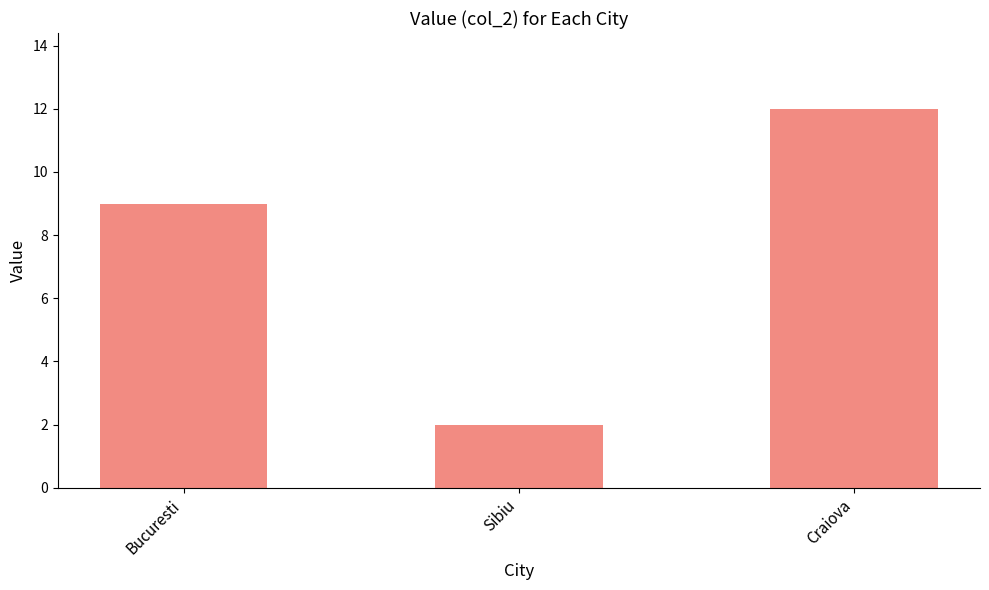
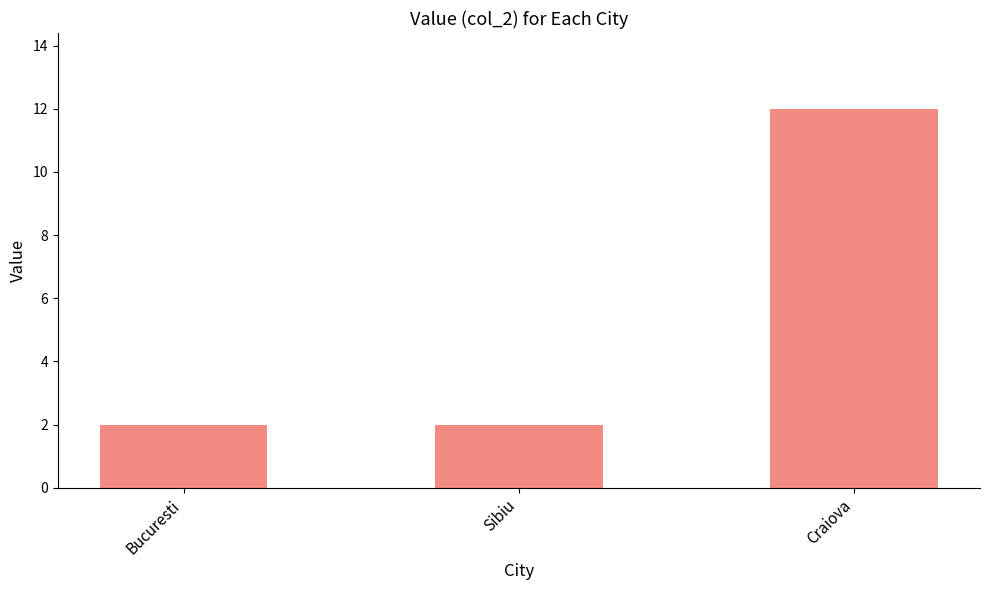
Bucuresti: 9 -> 2
